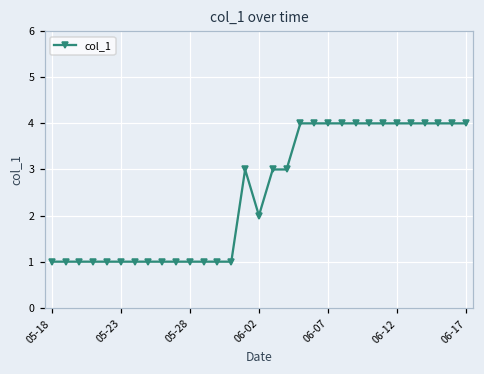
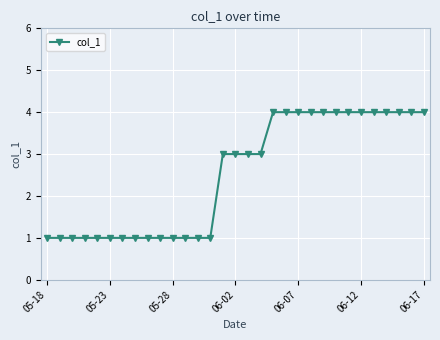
06-02: 2 -> 3
